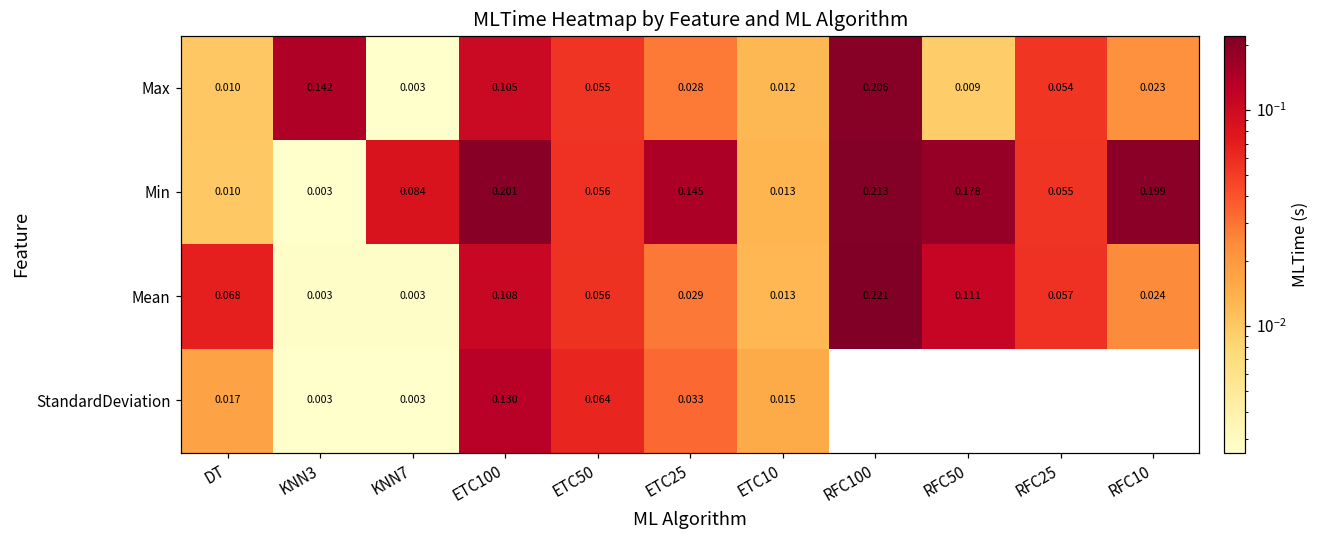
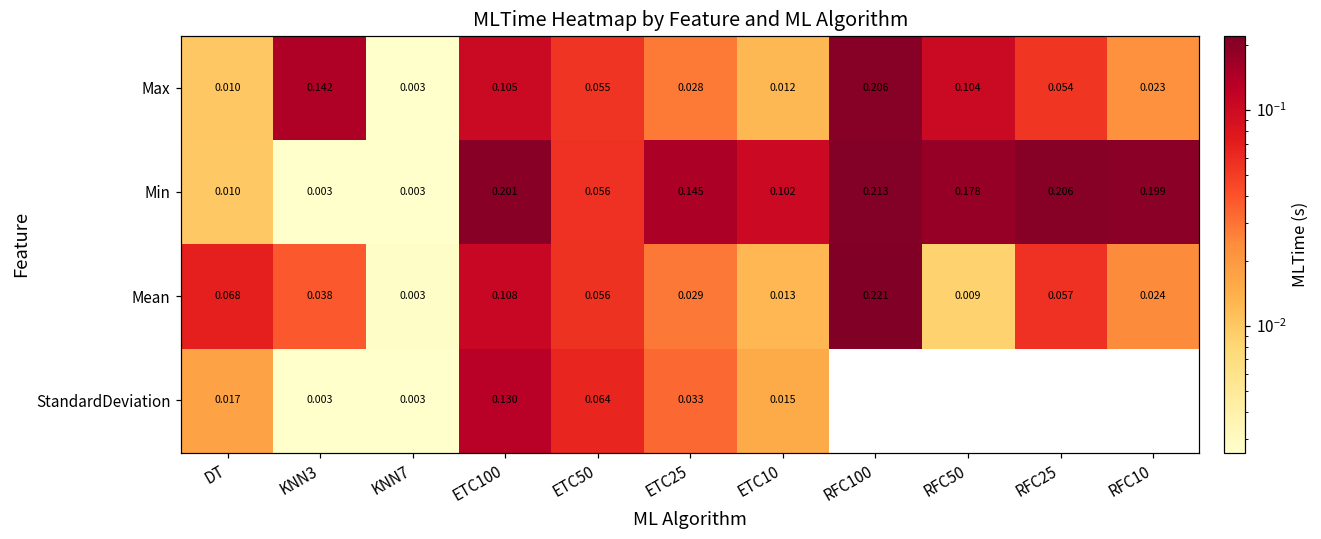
Max, RFC50: 0.009 -> 0.104
Min, KNN7: 0.084 -> 0.003
Min, ETC10: 0.013 -> 0.102
Min, RFC25: 0.055 -> 0.206
Mean, KNN3: 0.003 -> 0.038
Mean, RFC50: 0.111 -> 0.009
